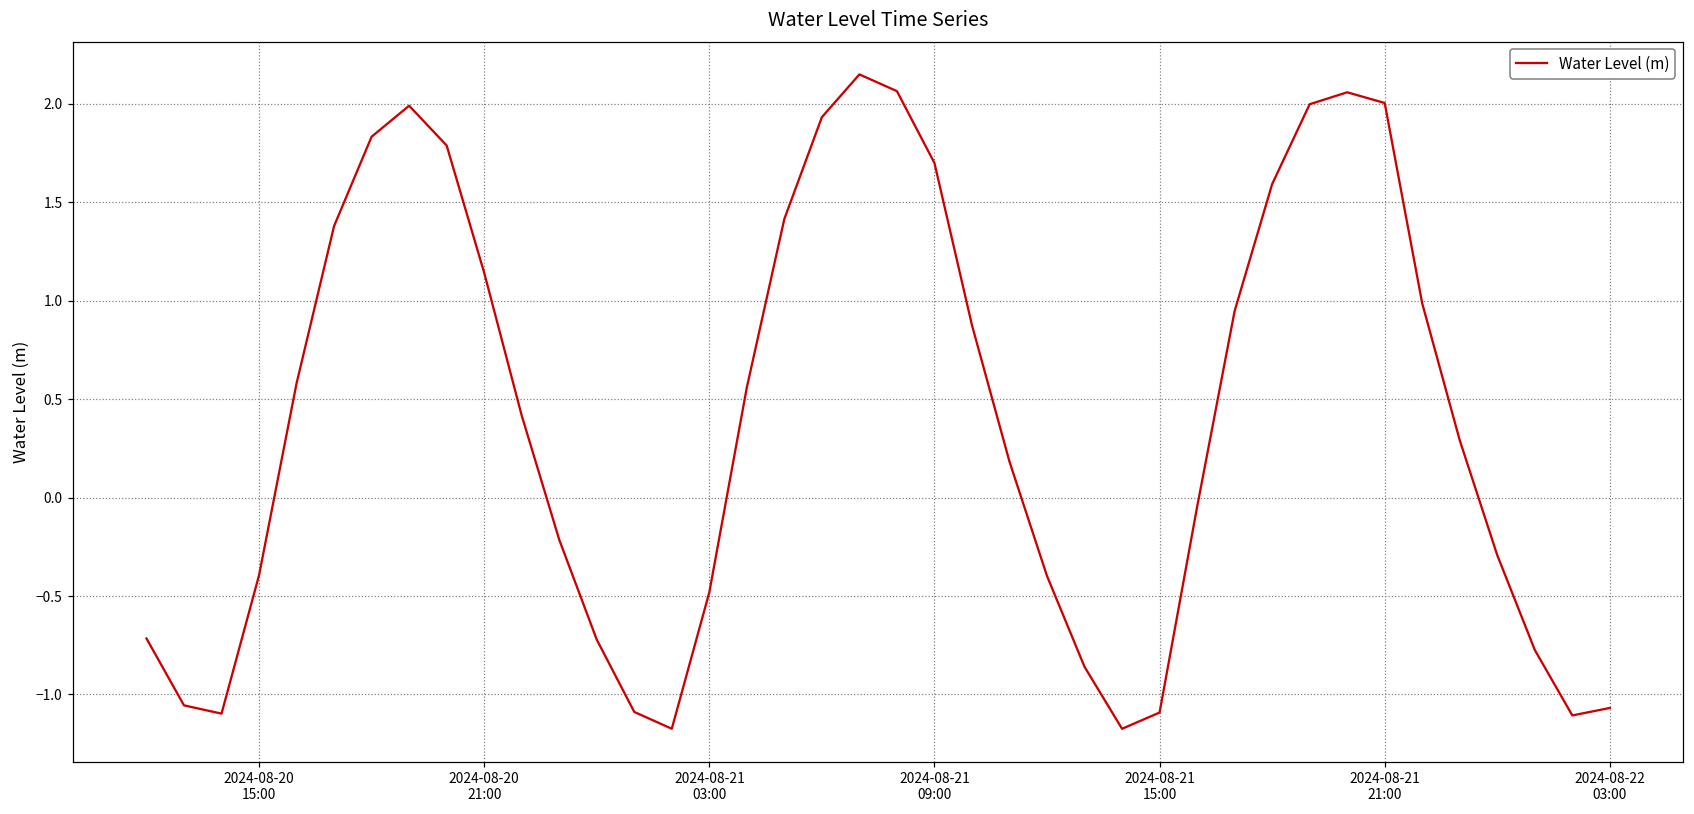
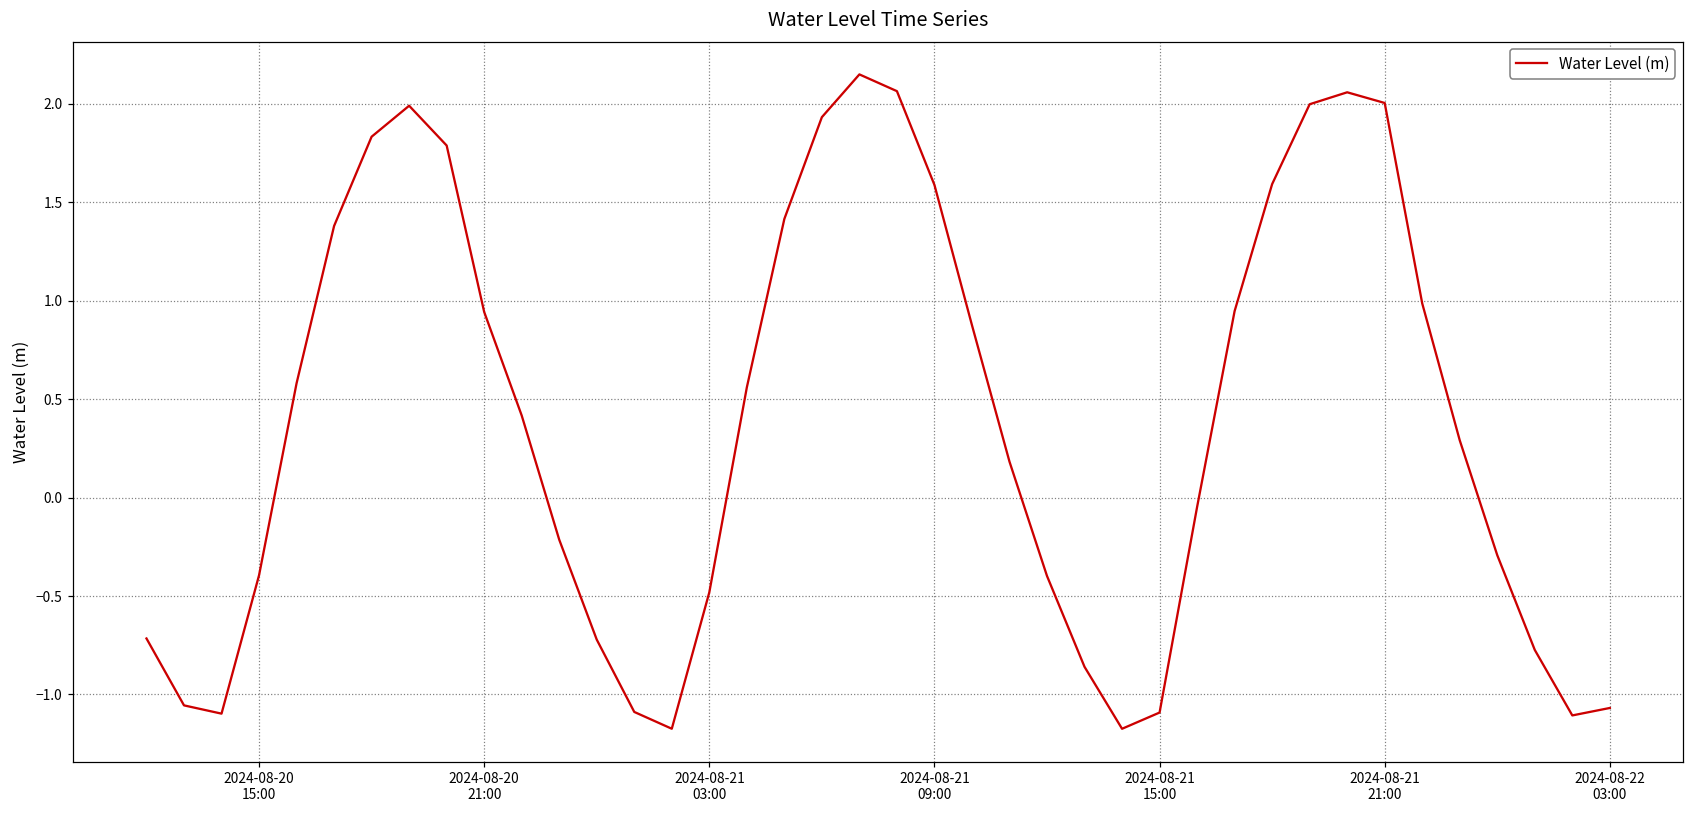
2024-08-20 21:00: 1.14 -> 0.94
2024-08-21 09:00: 1.70 -> 1.59
